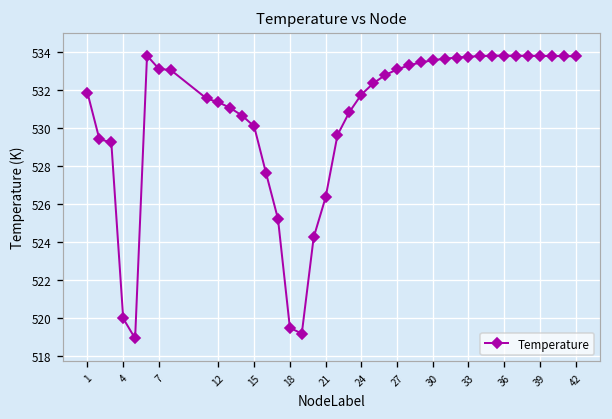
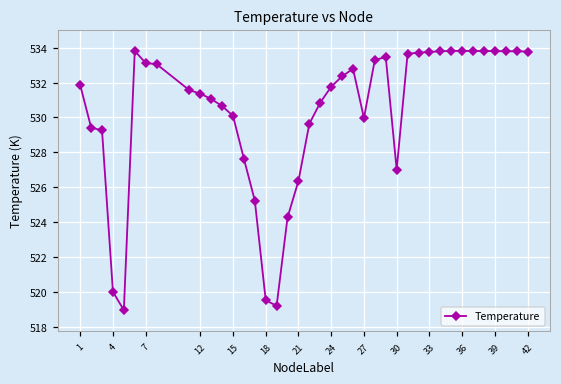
27: 533.1 -> 530.0
30: 533.6 -> 527.0
